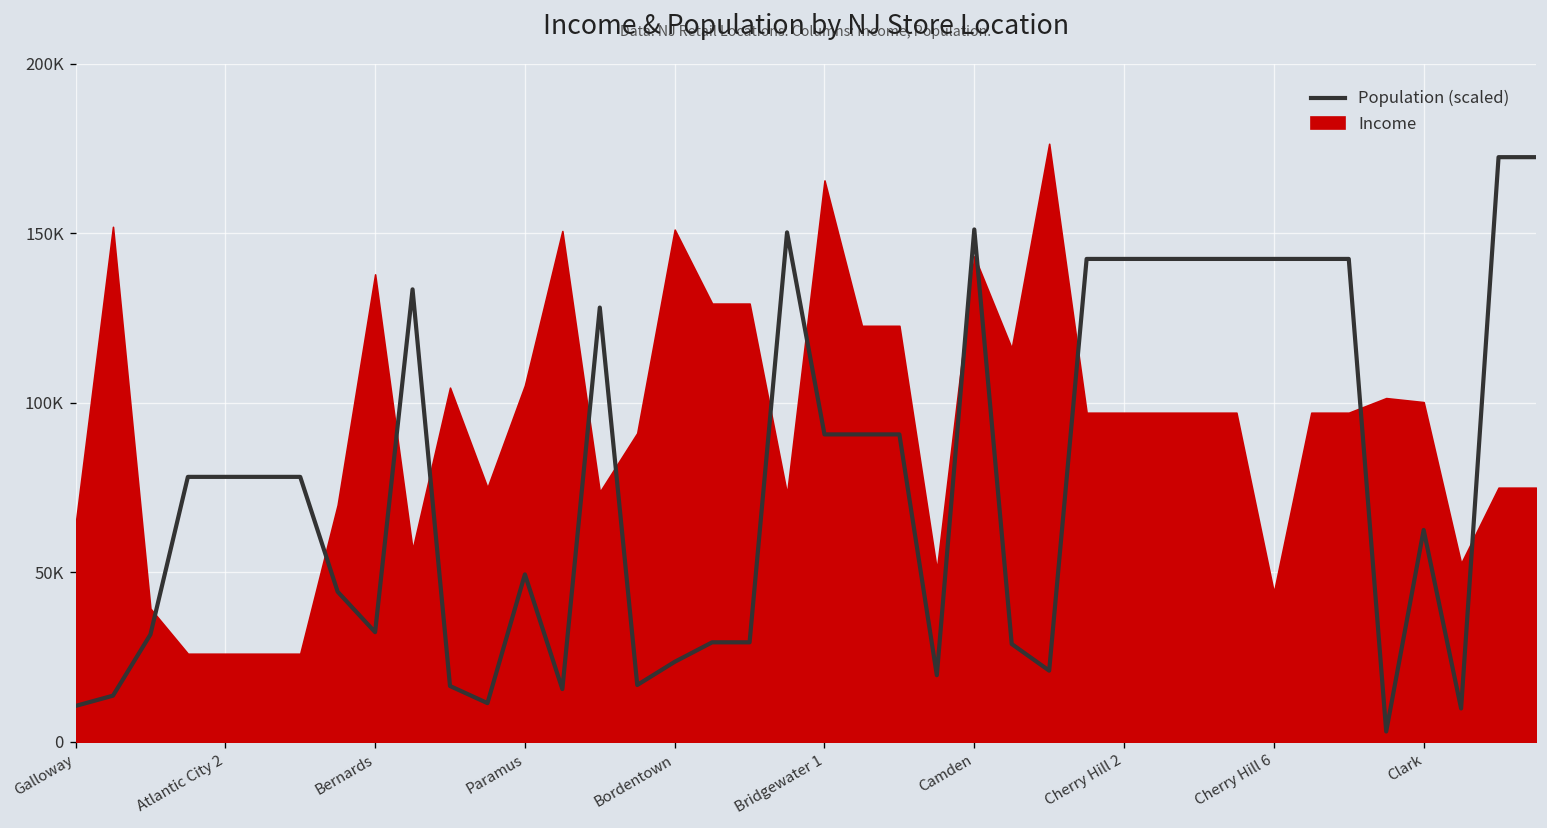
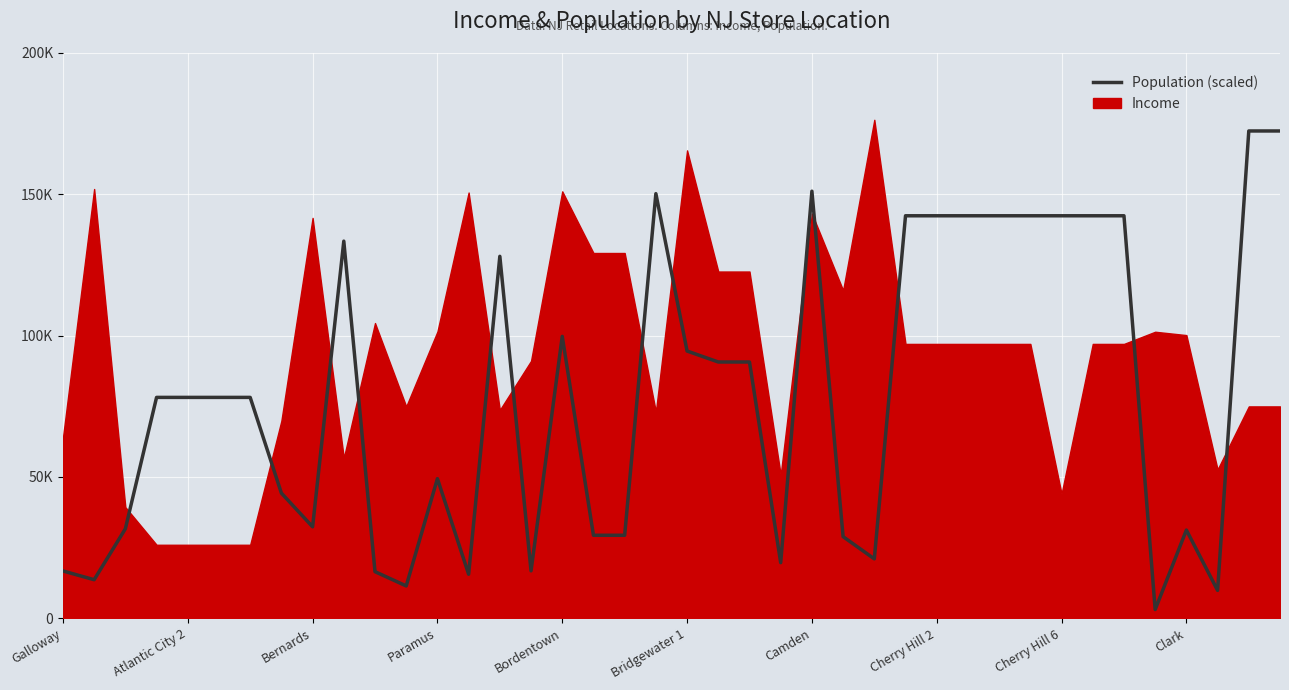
Population (scaled), Galloway: 11000 -> 17000
Income, Bernards: 138000 -> 142000
Income, Paramus: 105000 -> 101000
Population (scaled), Bordentown: 24000 -> 100000
Population (scaled), Bridgewater 1: 91000 -> 95000
Population (scaled), Clark: 62000 -> 31000
